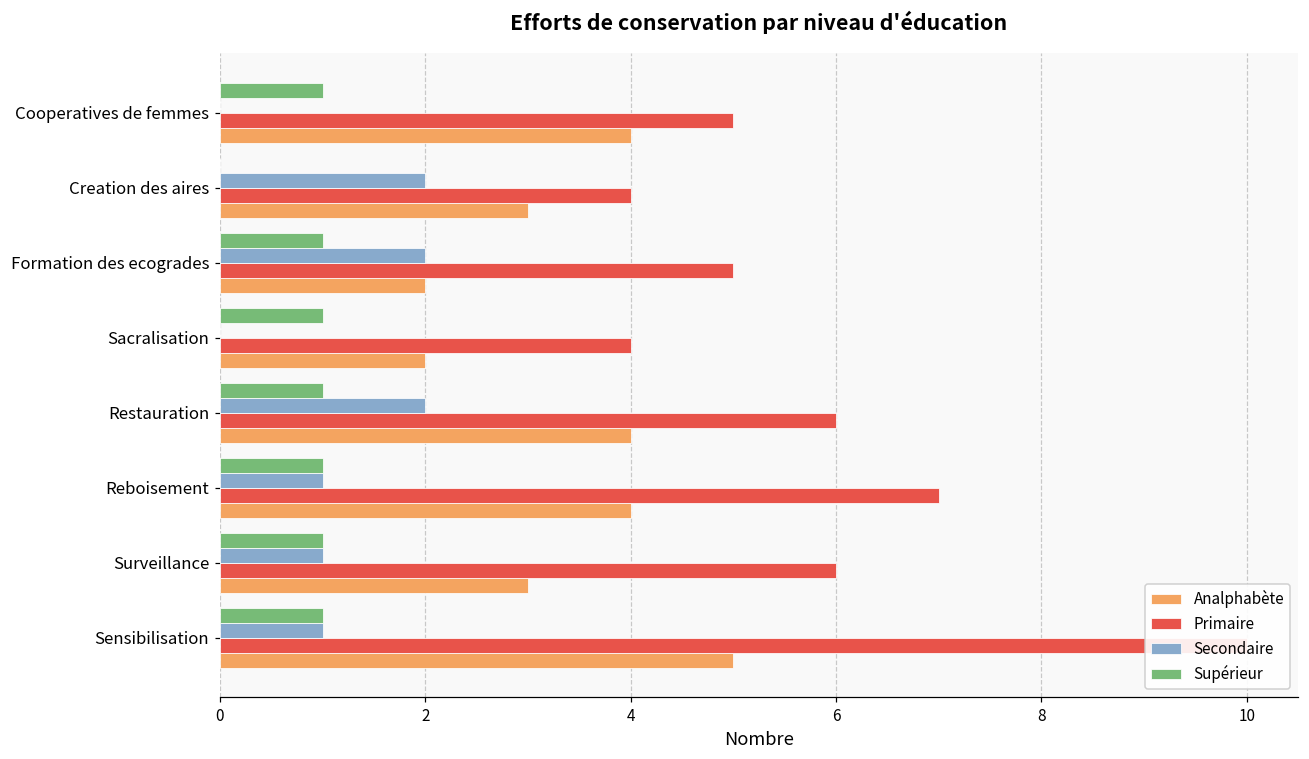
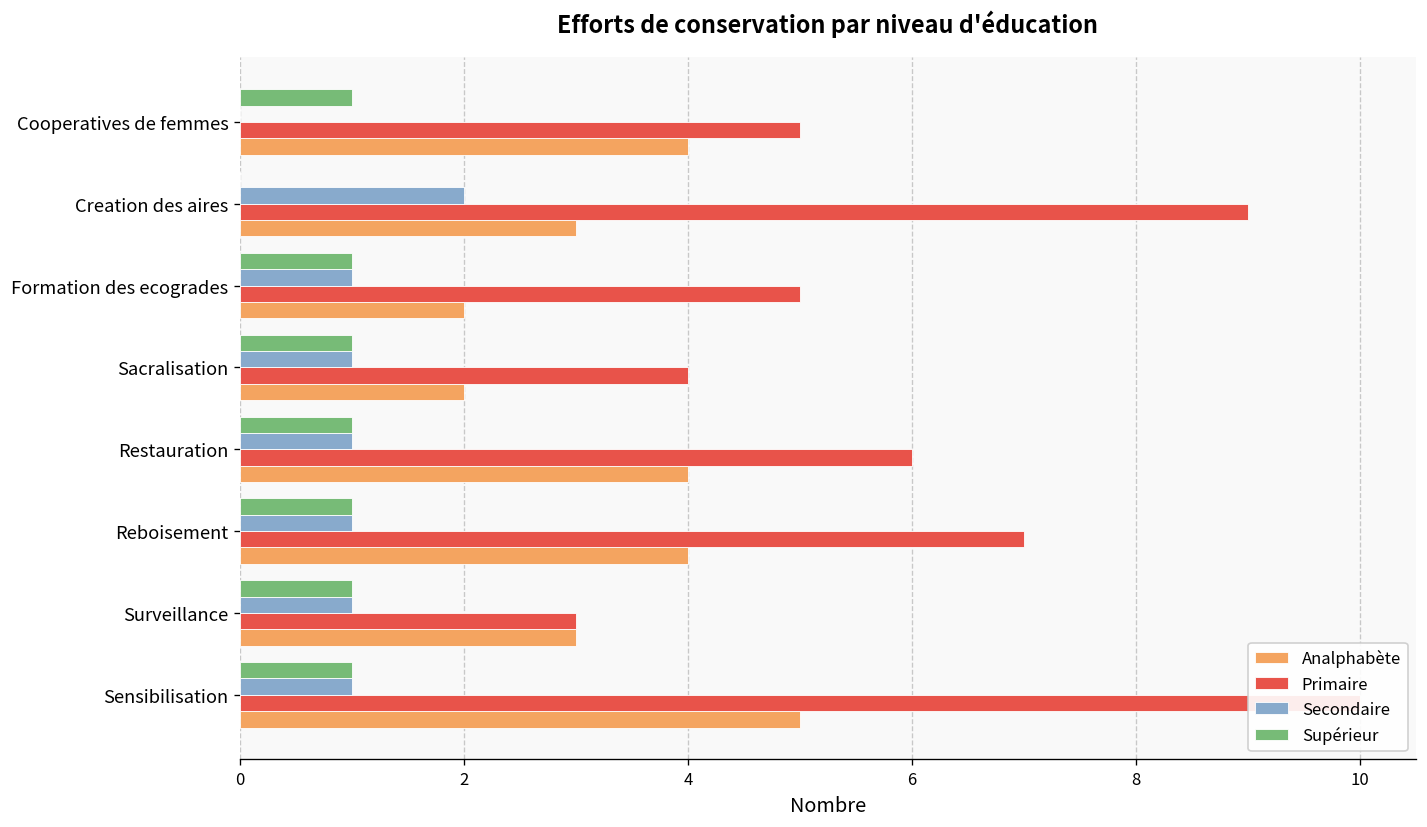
Primaire, Creation des aires: 4 -> 9
Secondaire, Formation des ecogrades: 2 -> 1
Secondaire, Sacralisation: 0 -> 1
Secondaire, Restauration: 2 -> 1
Primaire, Surveillance: 6 -> 3
